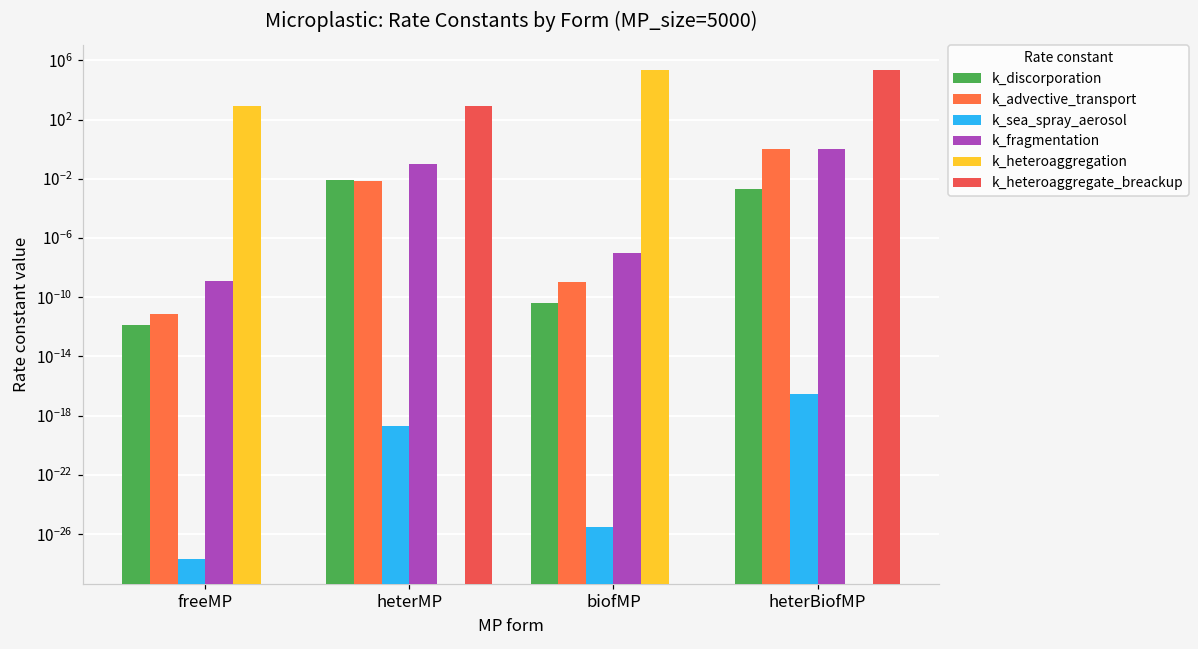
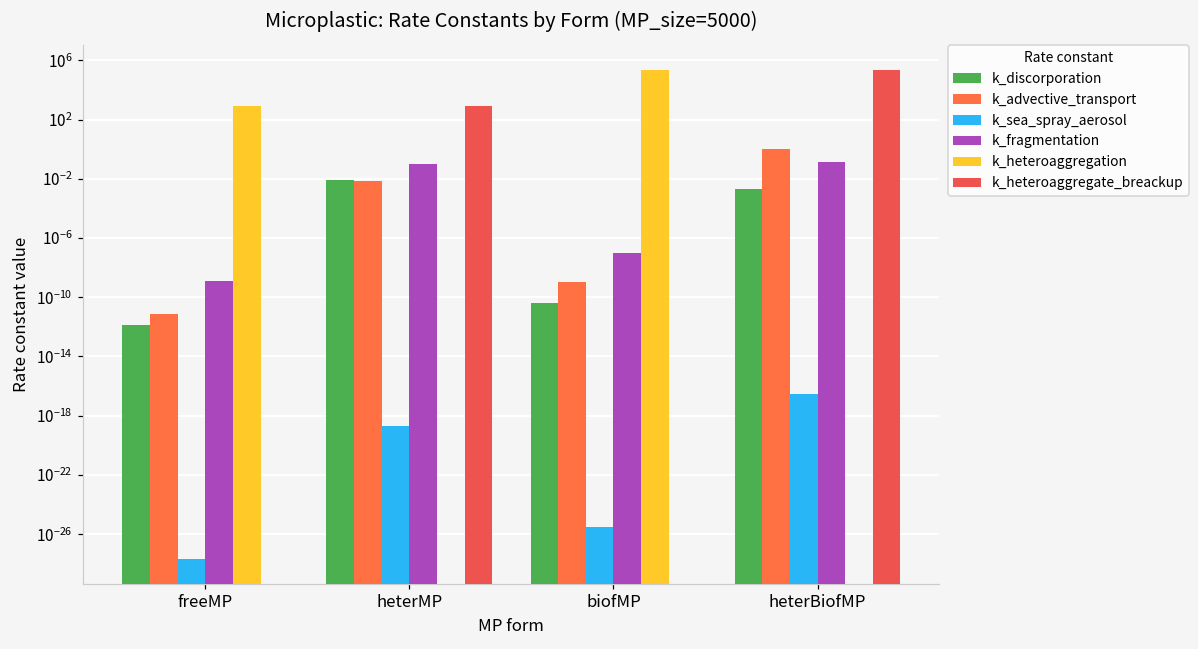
k_fragmentation, heterBiofMP: 1 -> 0.1
